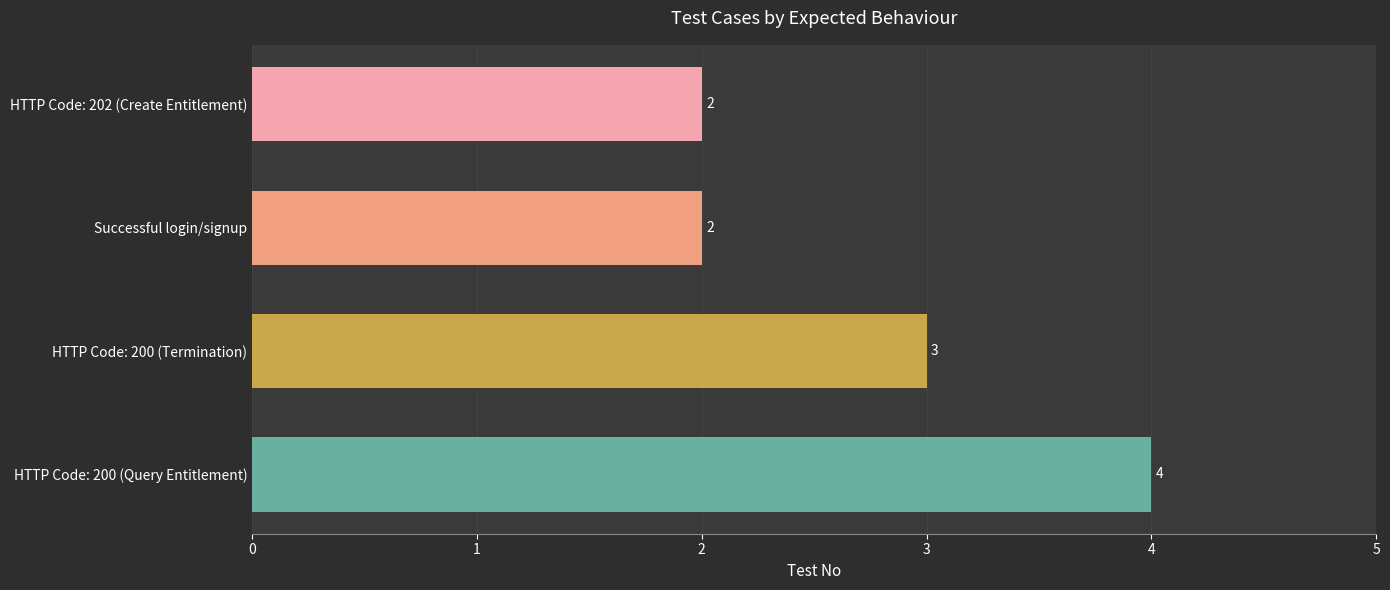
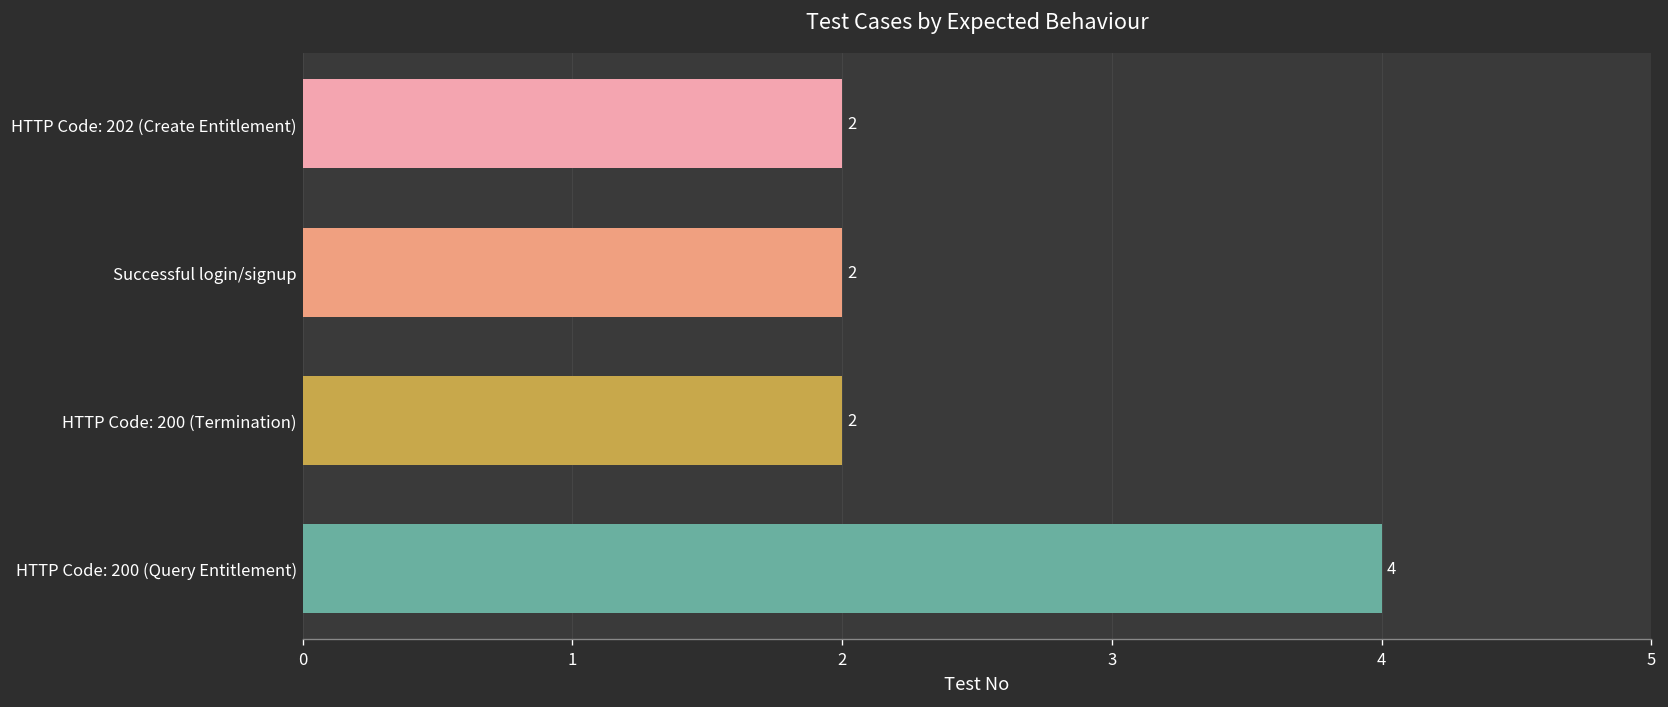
HTTP Code: 200 (Termination): 3 -> 2
